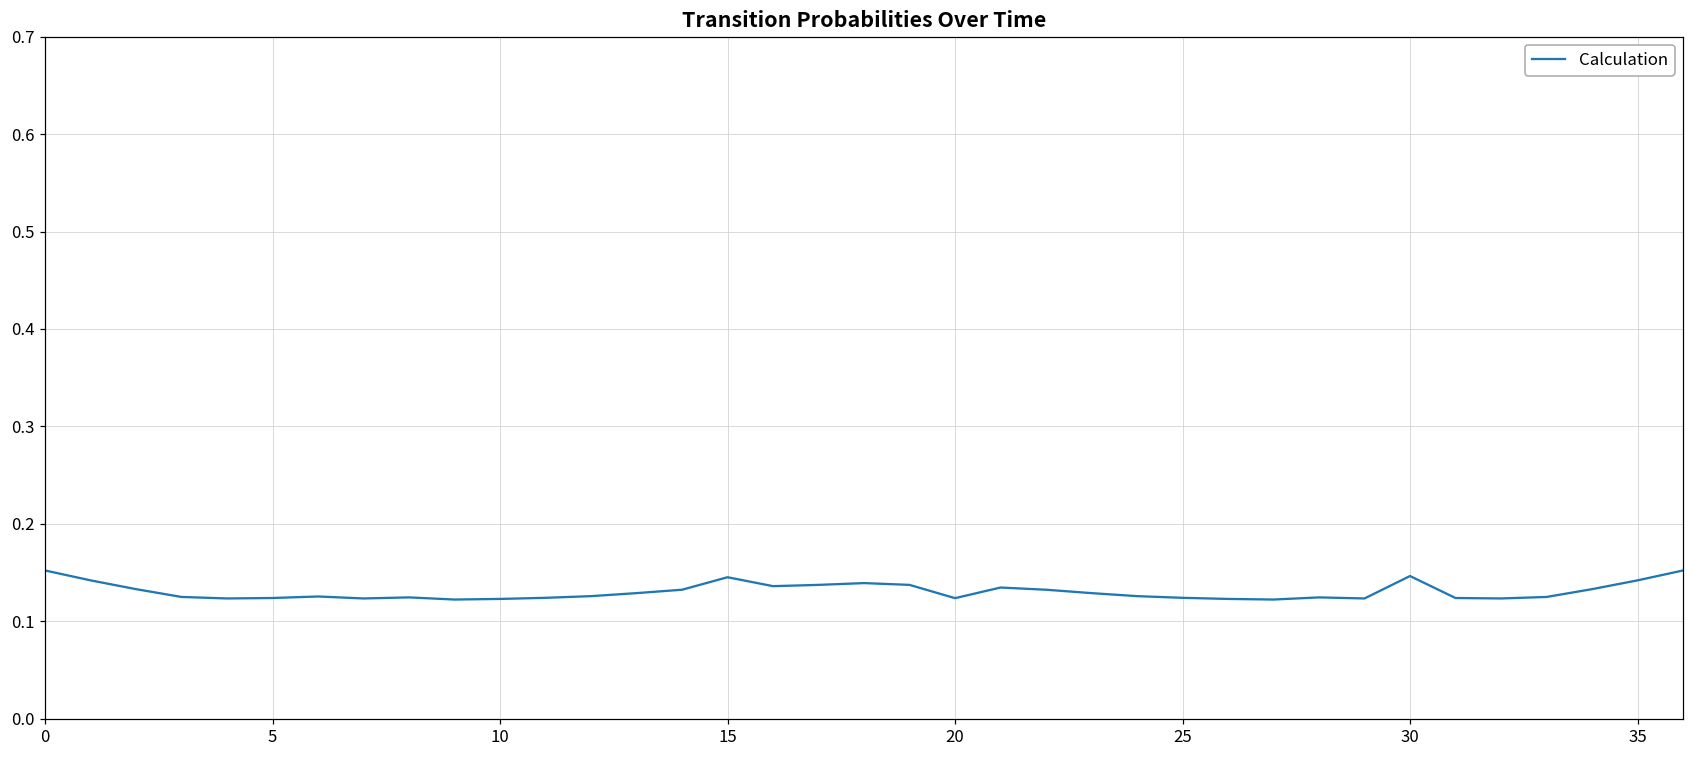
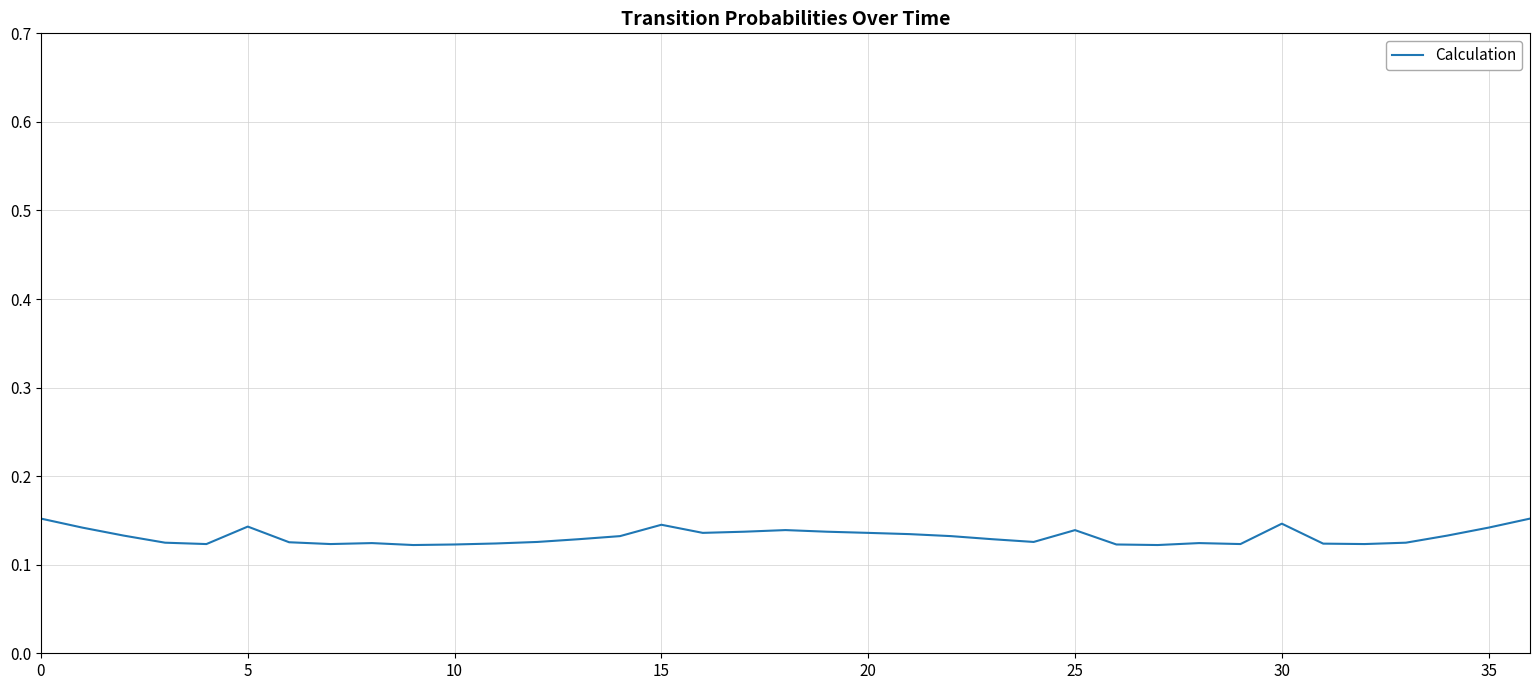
5: 0.12 -> 0.14
20: 0.12 -> 0.14
25: 0.12 -> 0.14
